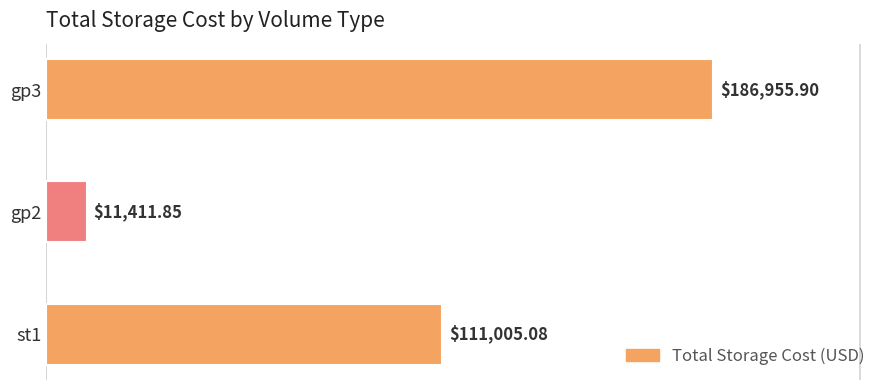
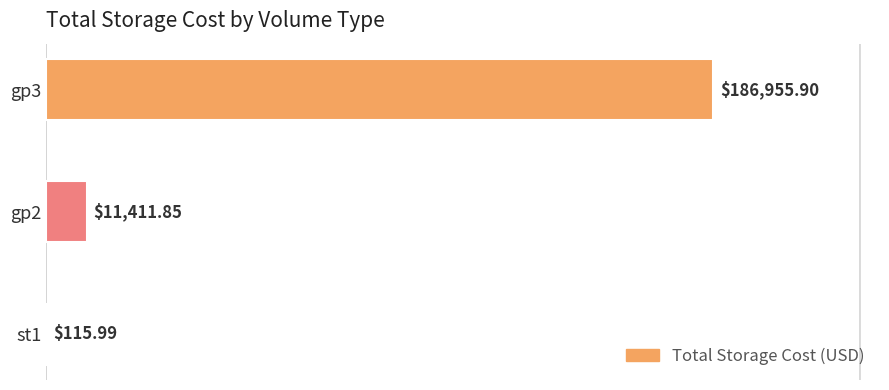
st1: $111,005.08 -> $115.99
